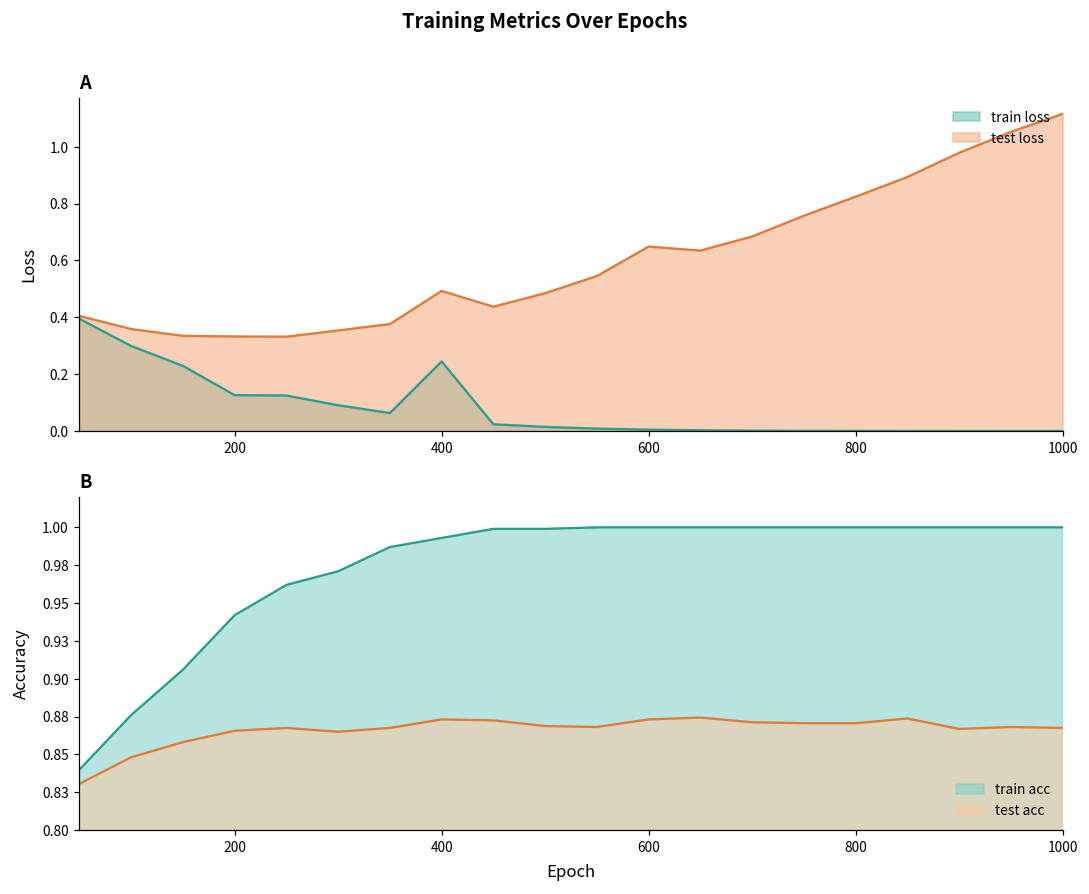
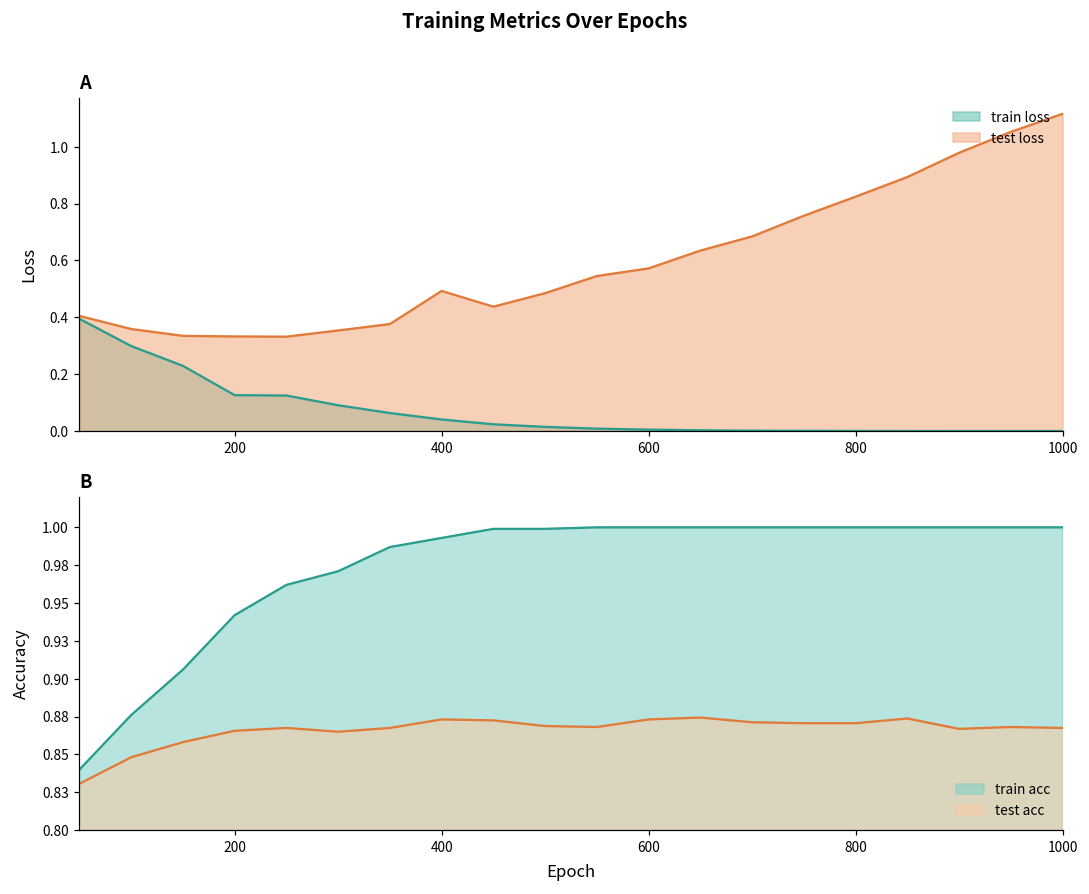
A, train loss, 400: 0.24 -> 0.04
A, test loss, 600: 0.65 -> 0.57
